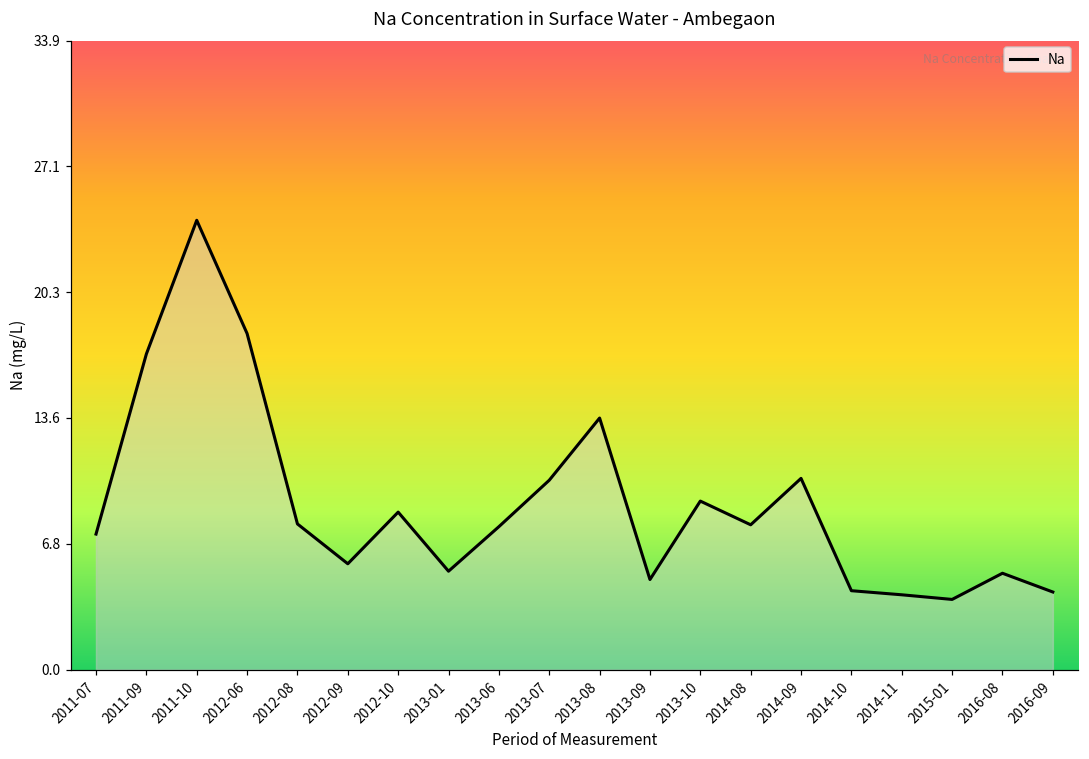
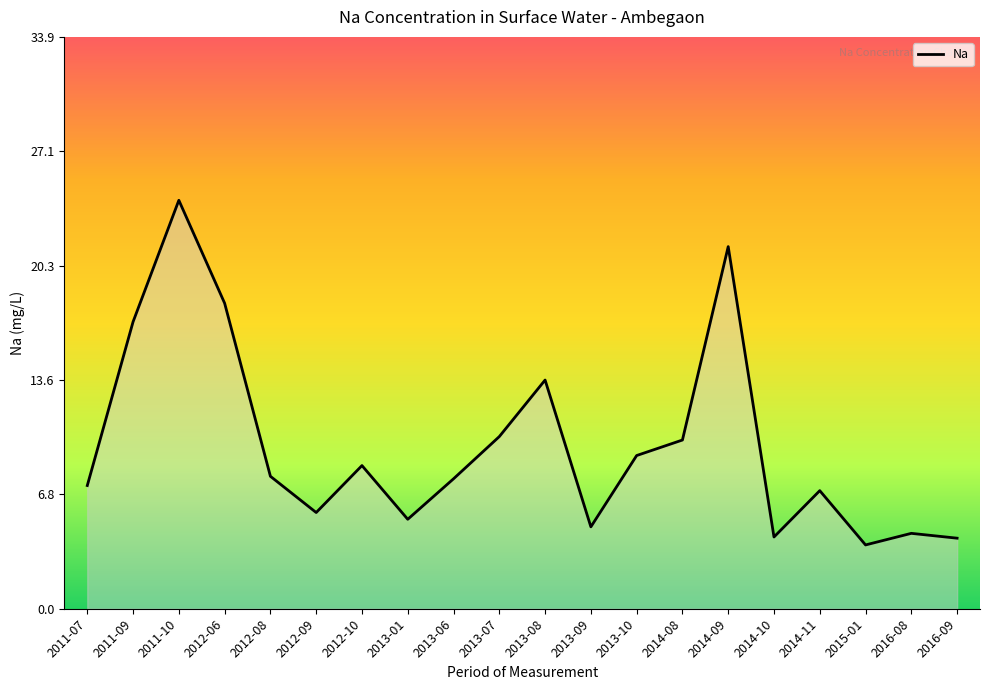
2014-08: 7.8 -> 10.0
2014-09: 10.3 -> 21.5
2014-11: 4.0 -> 7.0
2016-08: 5.2 -> 4.5
